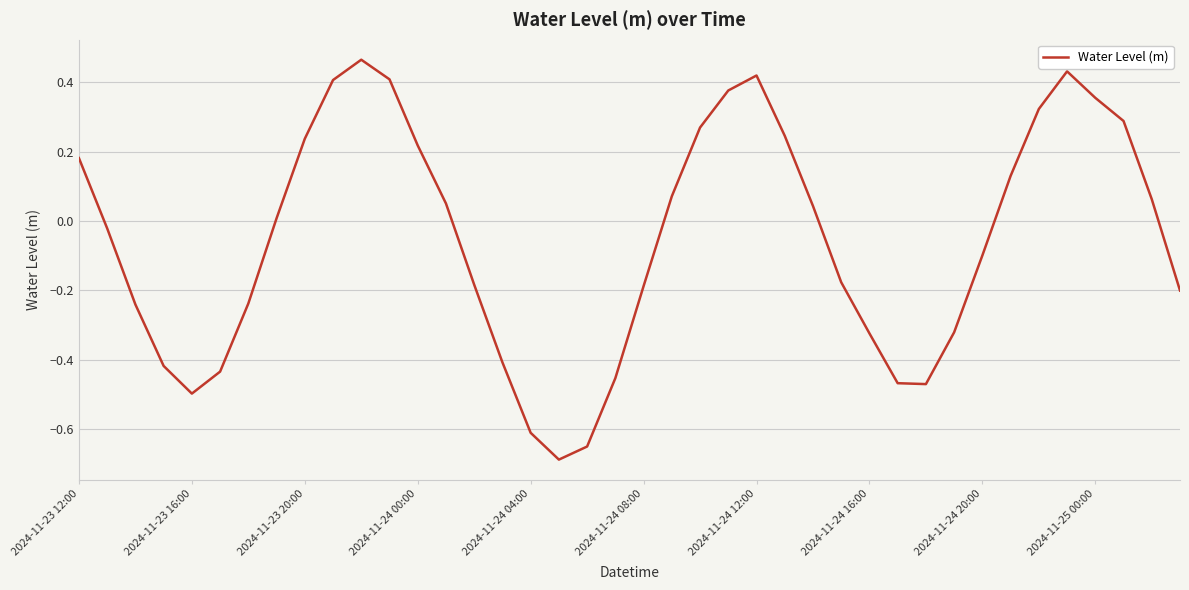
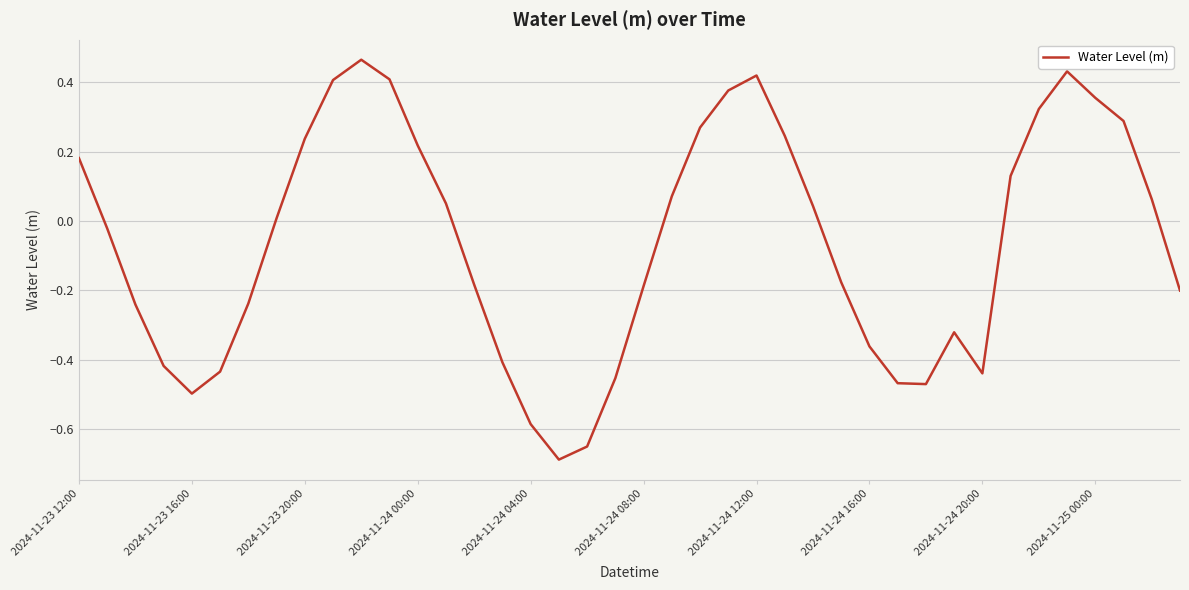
2024-11-24 04:00: -0.61 -> -0.59
2024-11-24 16:00: -0.32 -> -0.36
2024-11-24 20:00: -0.10 -> -0.44
